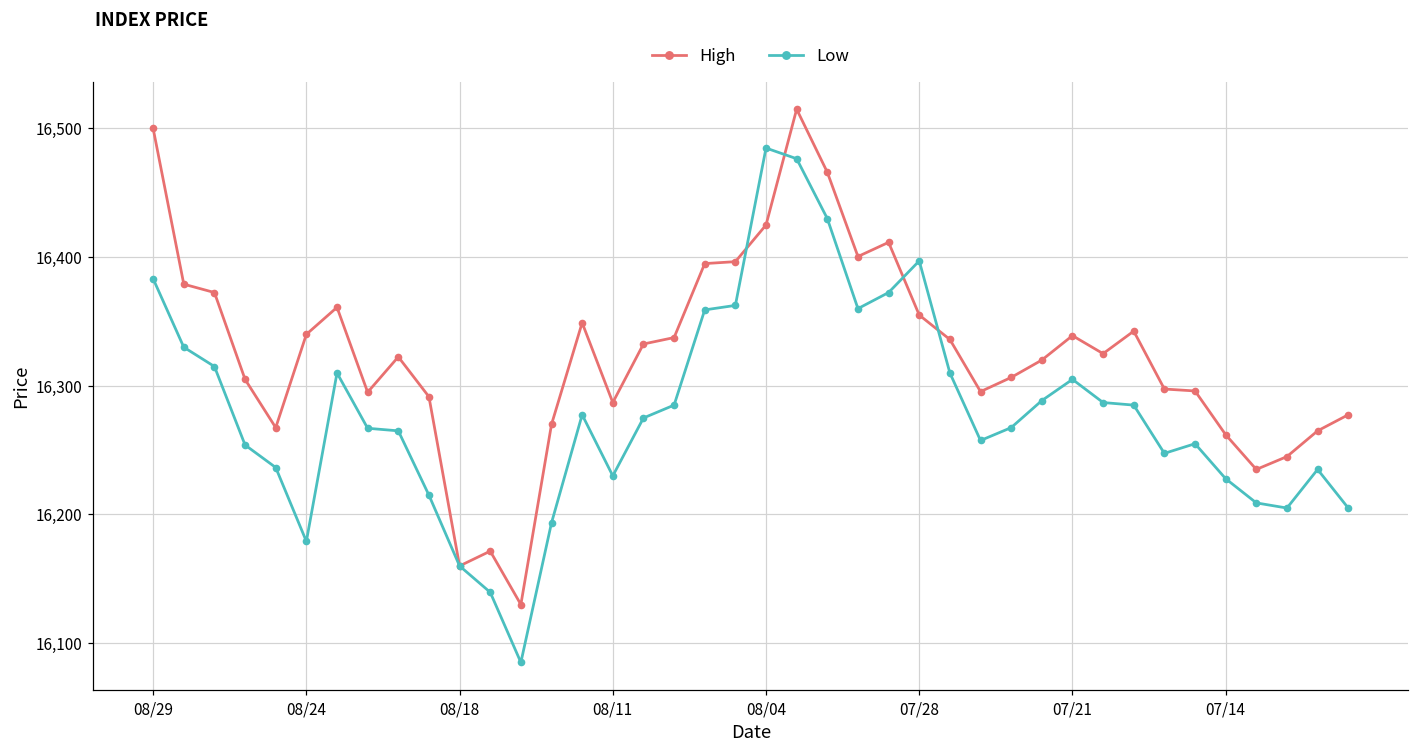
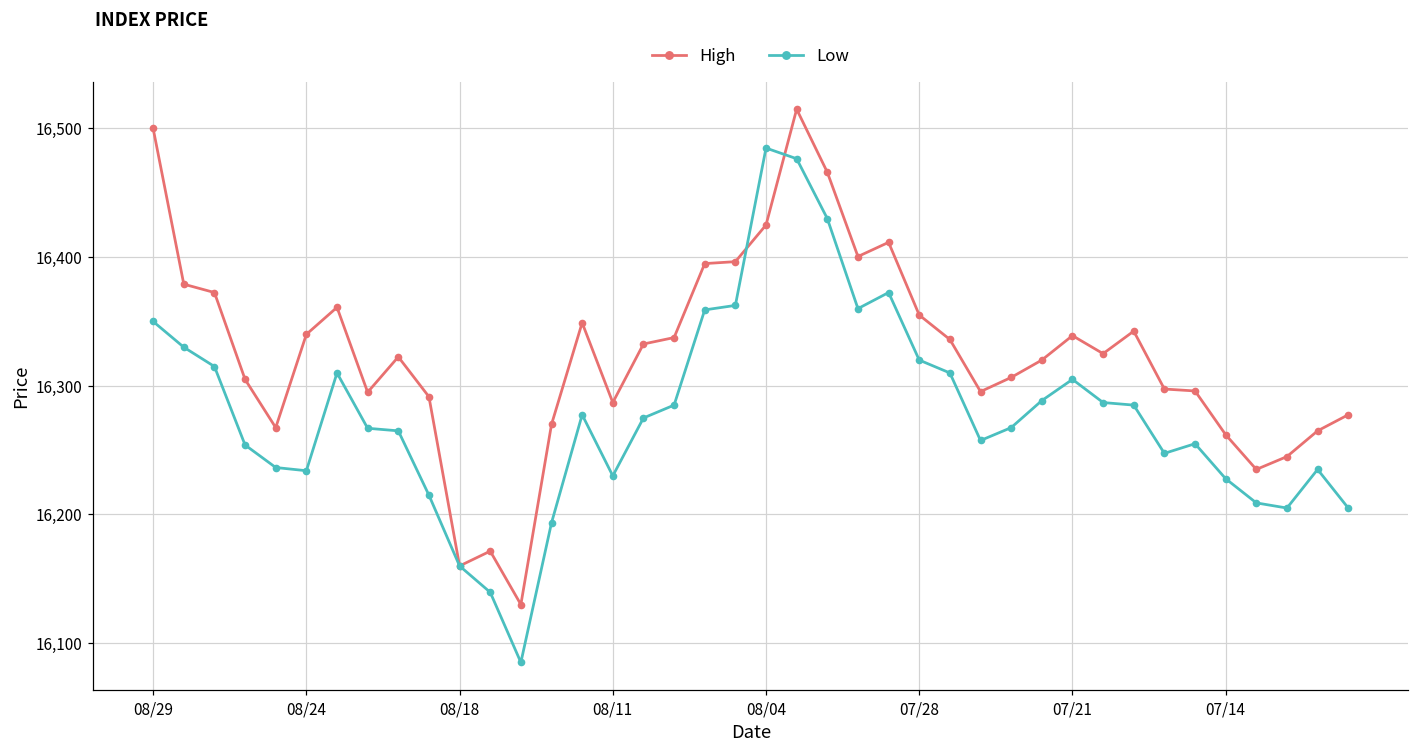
Low, 08/29: 16,383 -> 16,350
Low, 08/24: 16,179 -> 16,234
Low, 07/28: 16,397 -> 16,320
